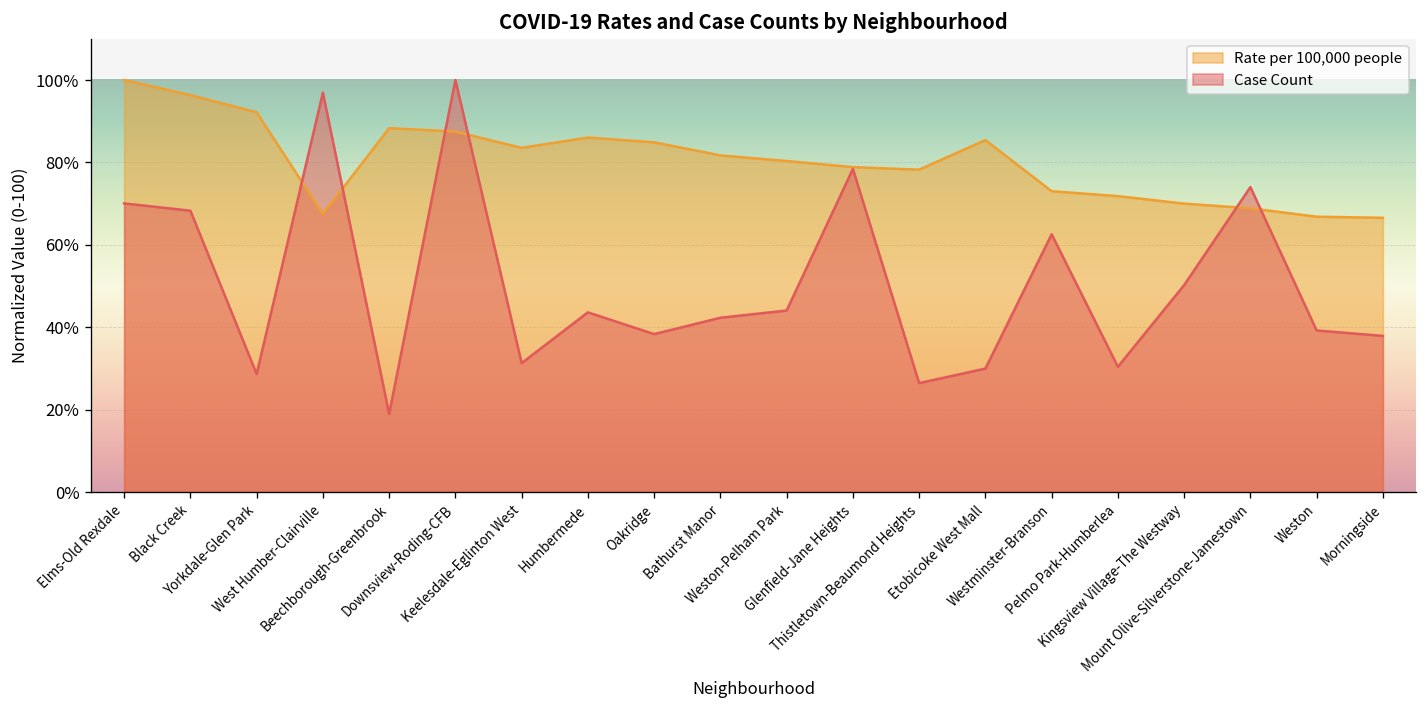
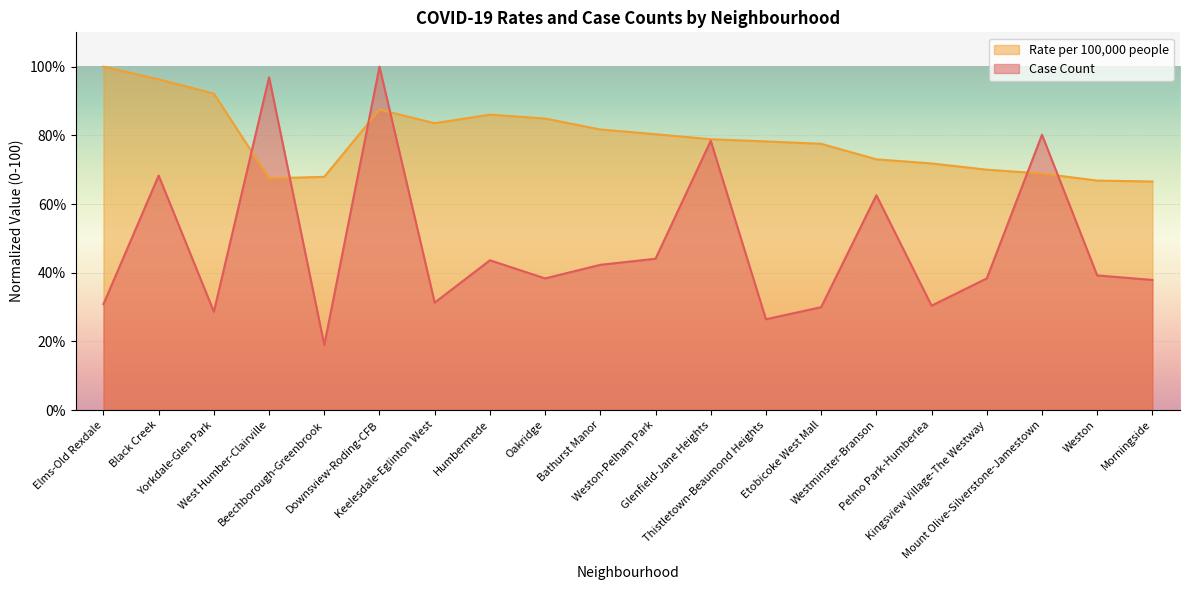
Case Count, Elms-Old Rexdale: 70% -> 31%
Rate per 100,000 people, Beechborough-Greenbrook: 88% -> 68%
Rate per 100,000 people, Etobicoke West Mall: 85% -> 78%
Case Count, Kingsview Village-The Westway: 50% -> 38%
Case Count, Mount Olive-Silverstone-Jamestown: 74% -> 80%
